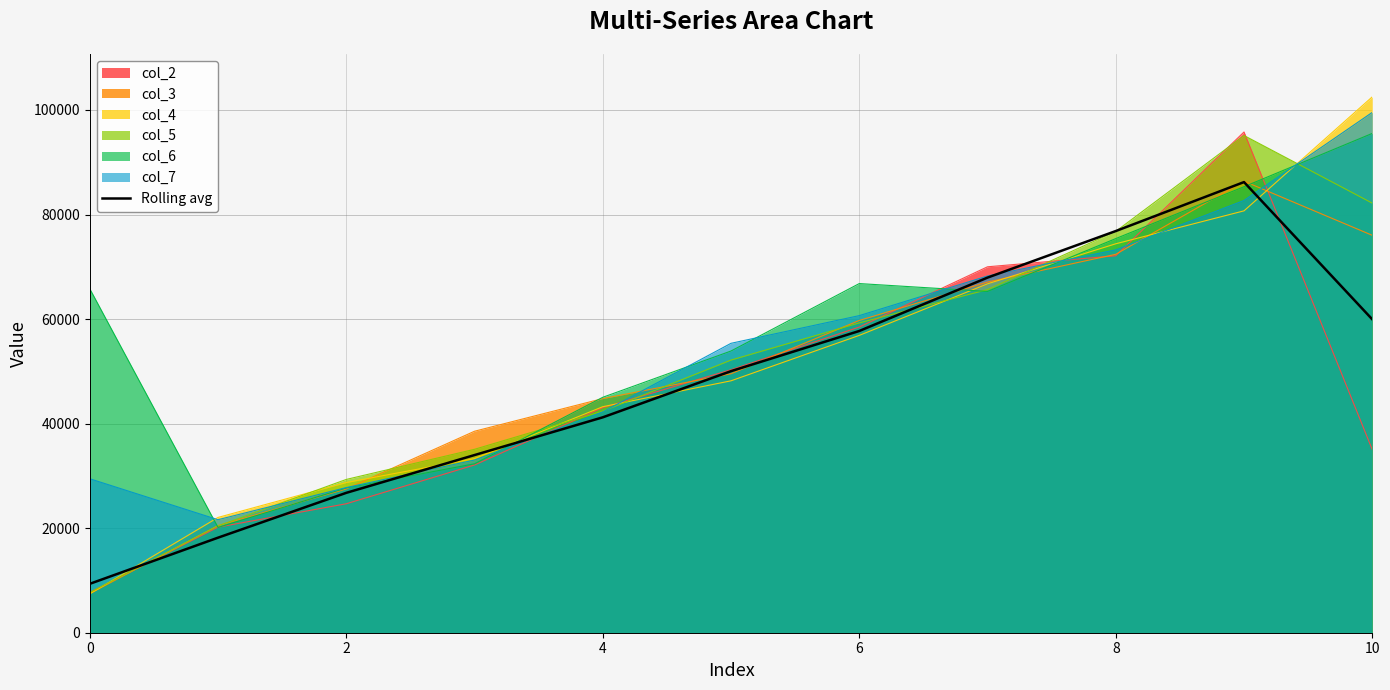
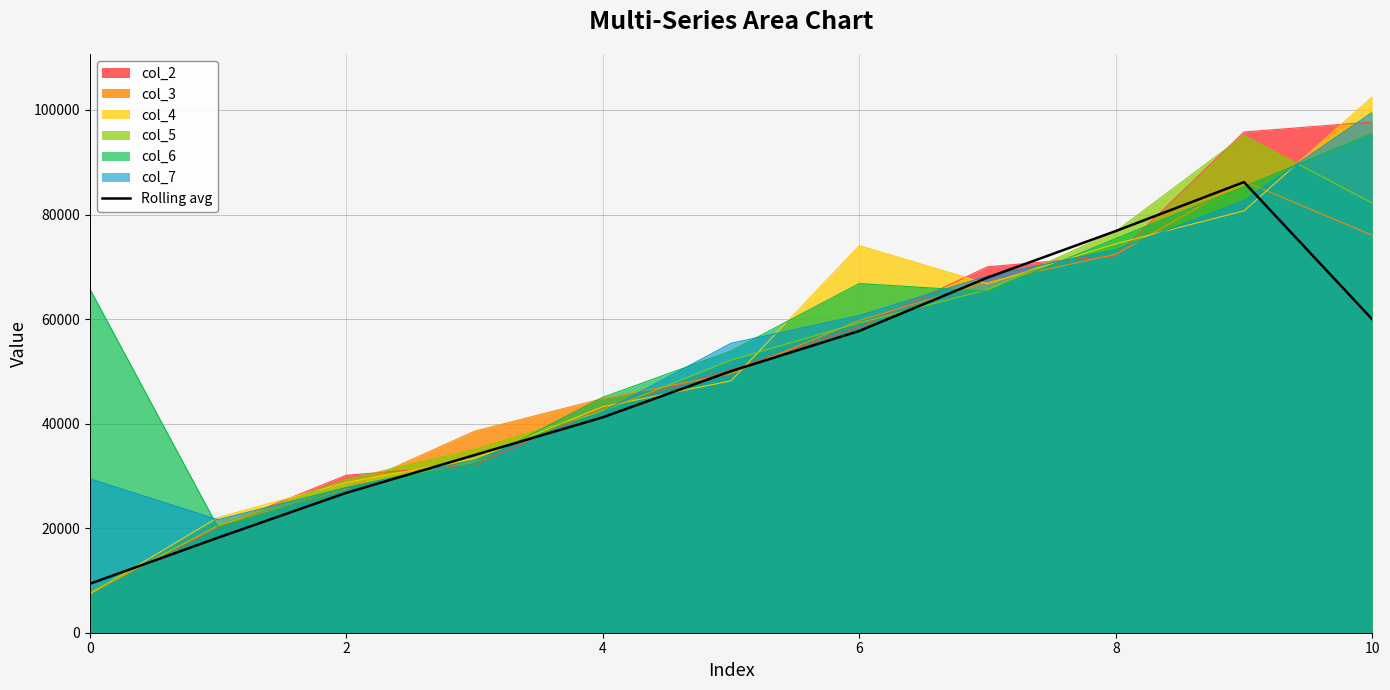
col_2, 2: 25000 -> 30000
col_4, 6: 57000 -> 74000
col_2, 10: 35000 -> 98000
